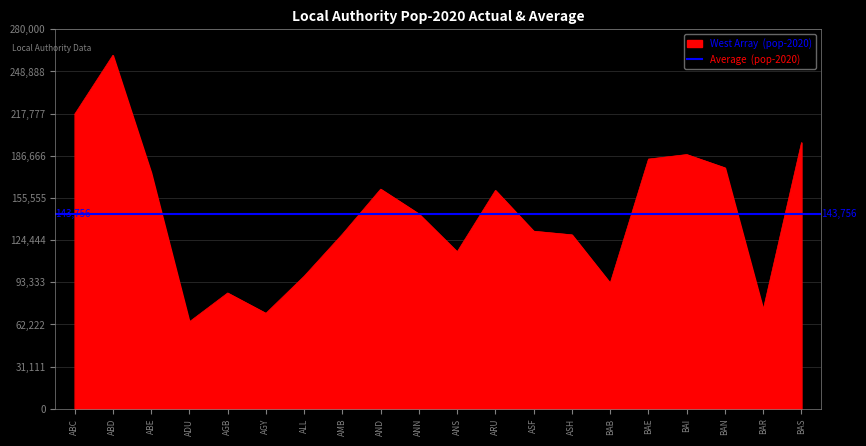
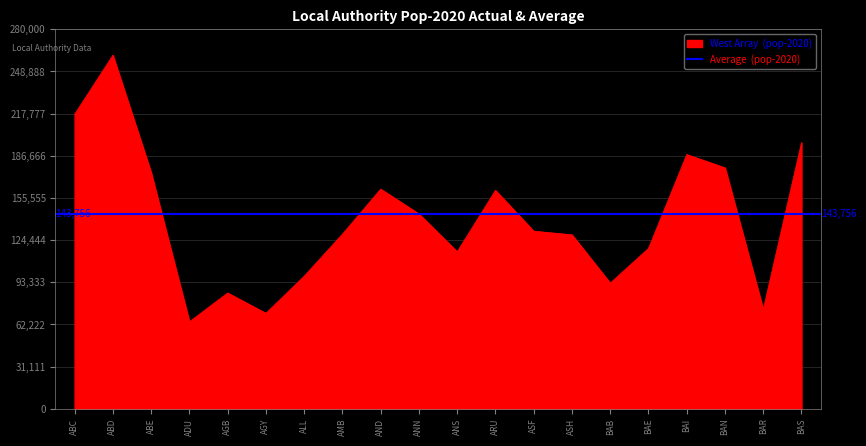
West Array (pop-2020), BAE: 184,000 -> 118,000
